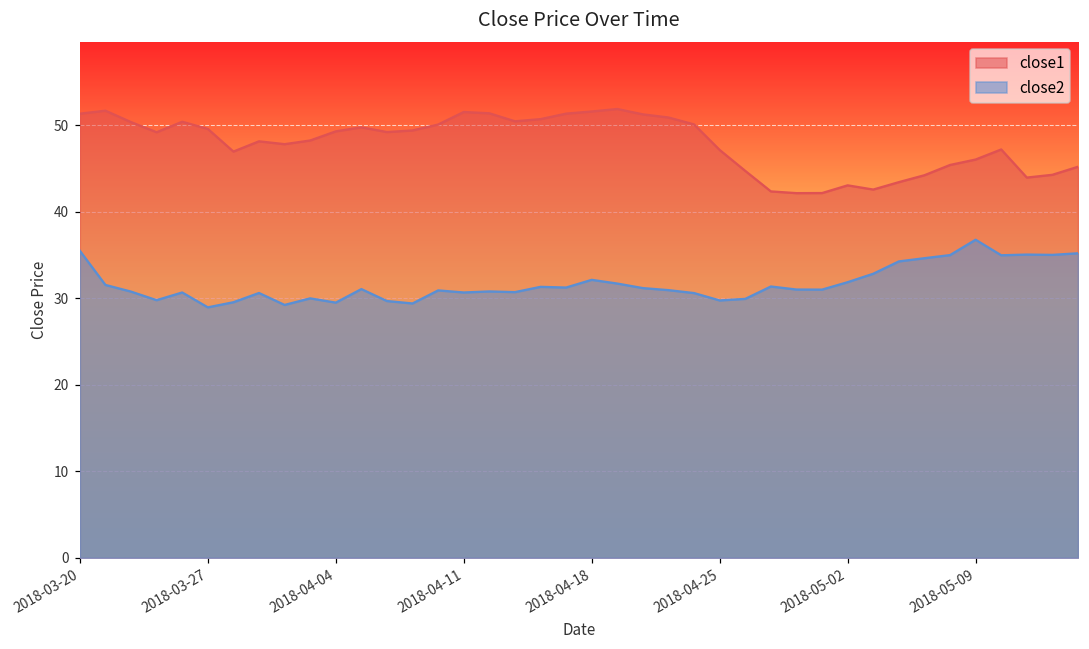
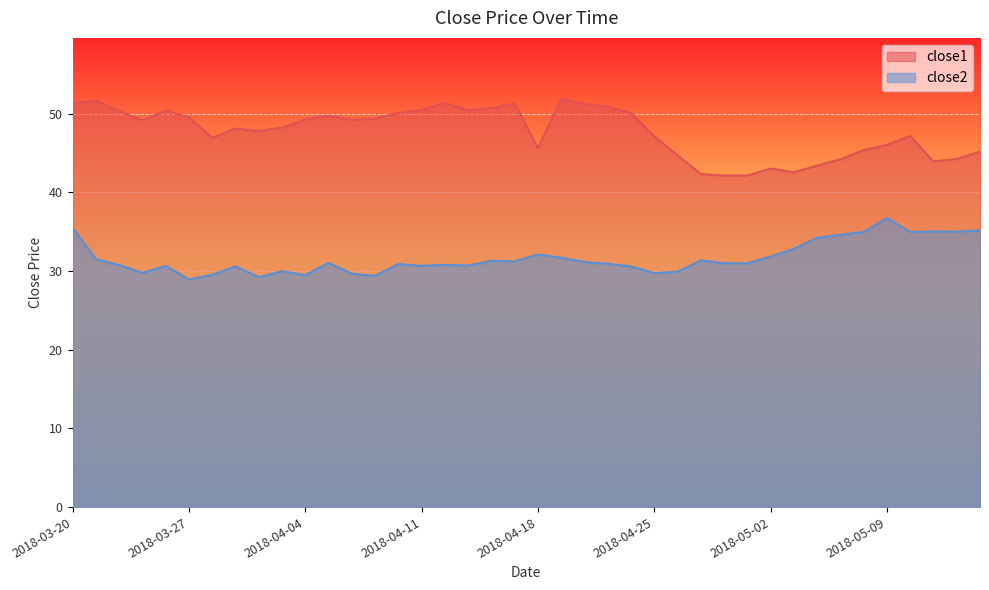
close1, 2018-04-11: 52 -> 50
close1, 2018-04-18: 52 -> 46
